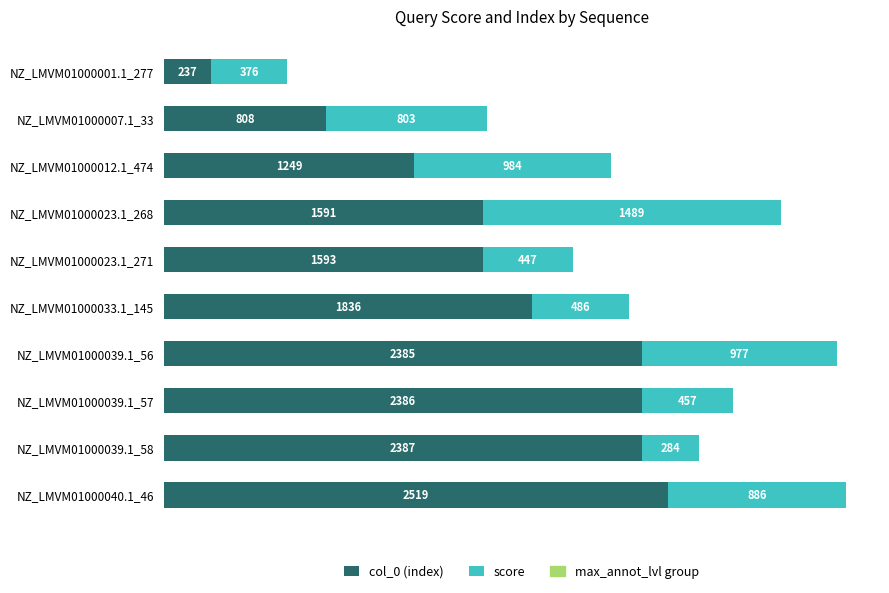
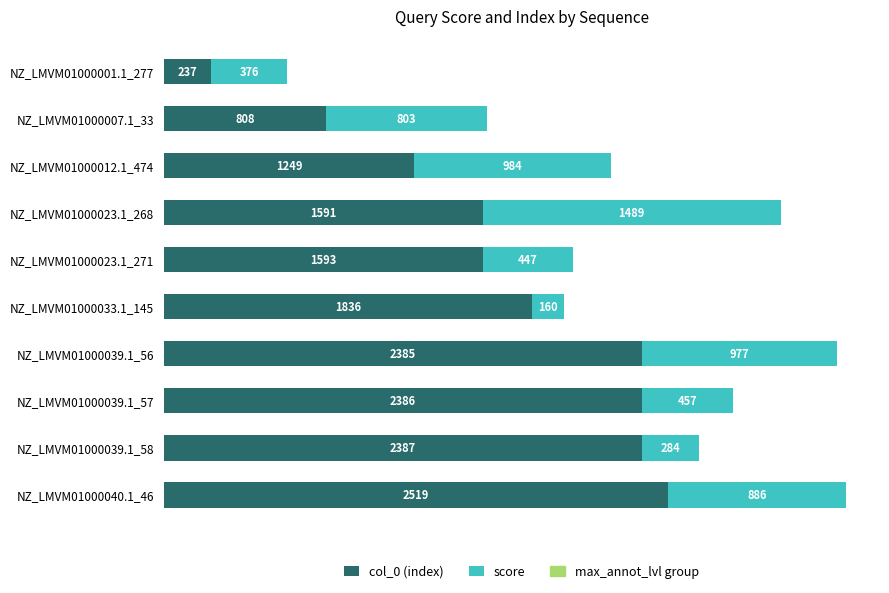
score, NZ_LMVM01000033.1_145: 486 -> 160
